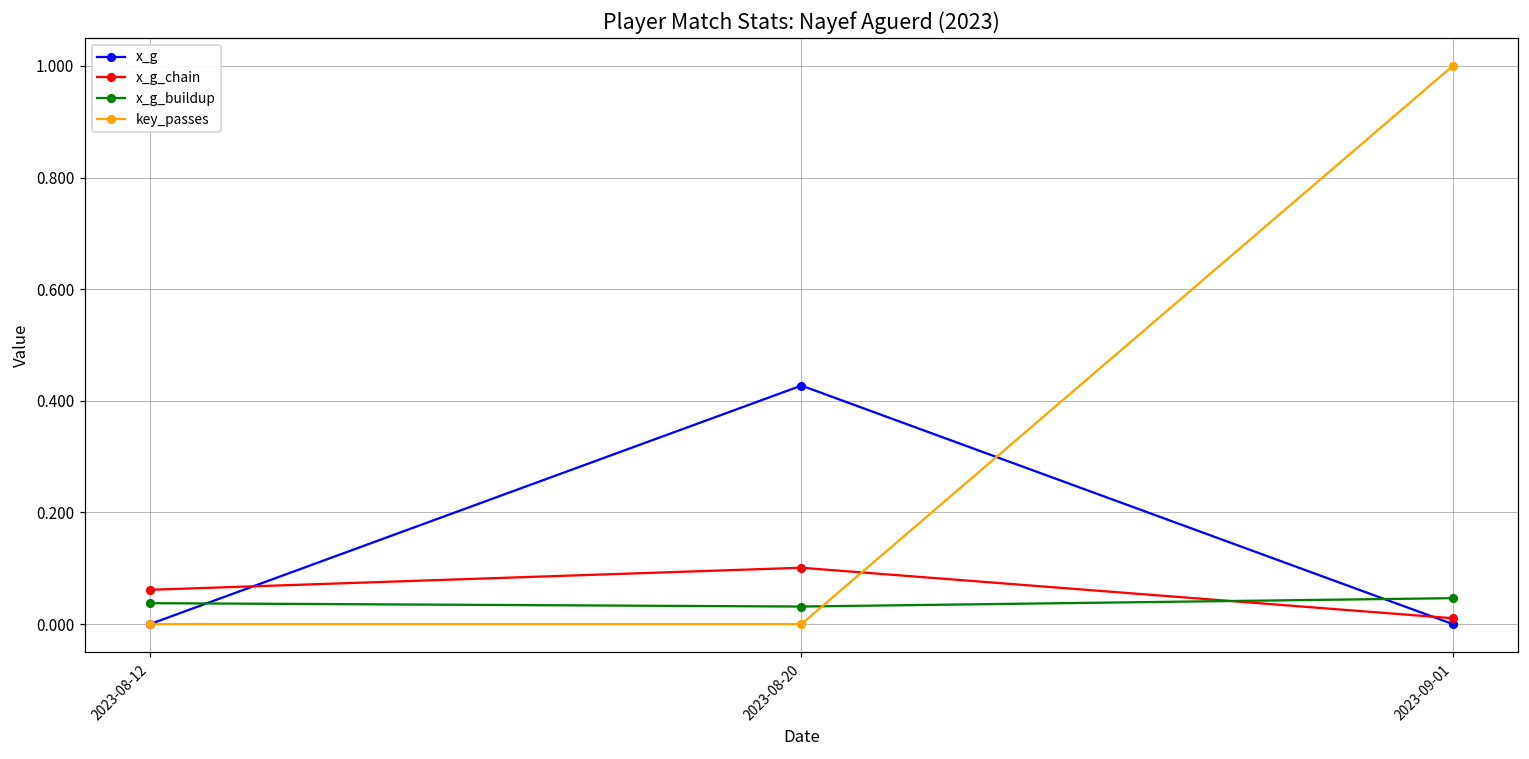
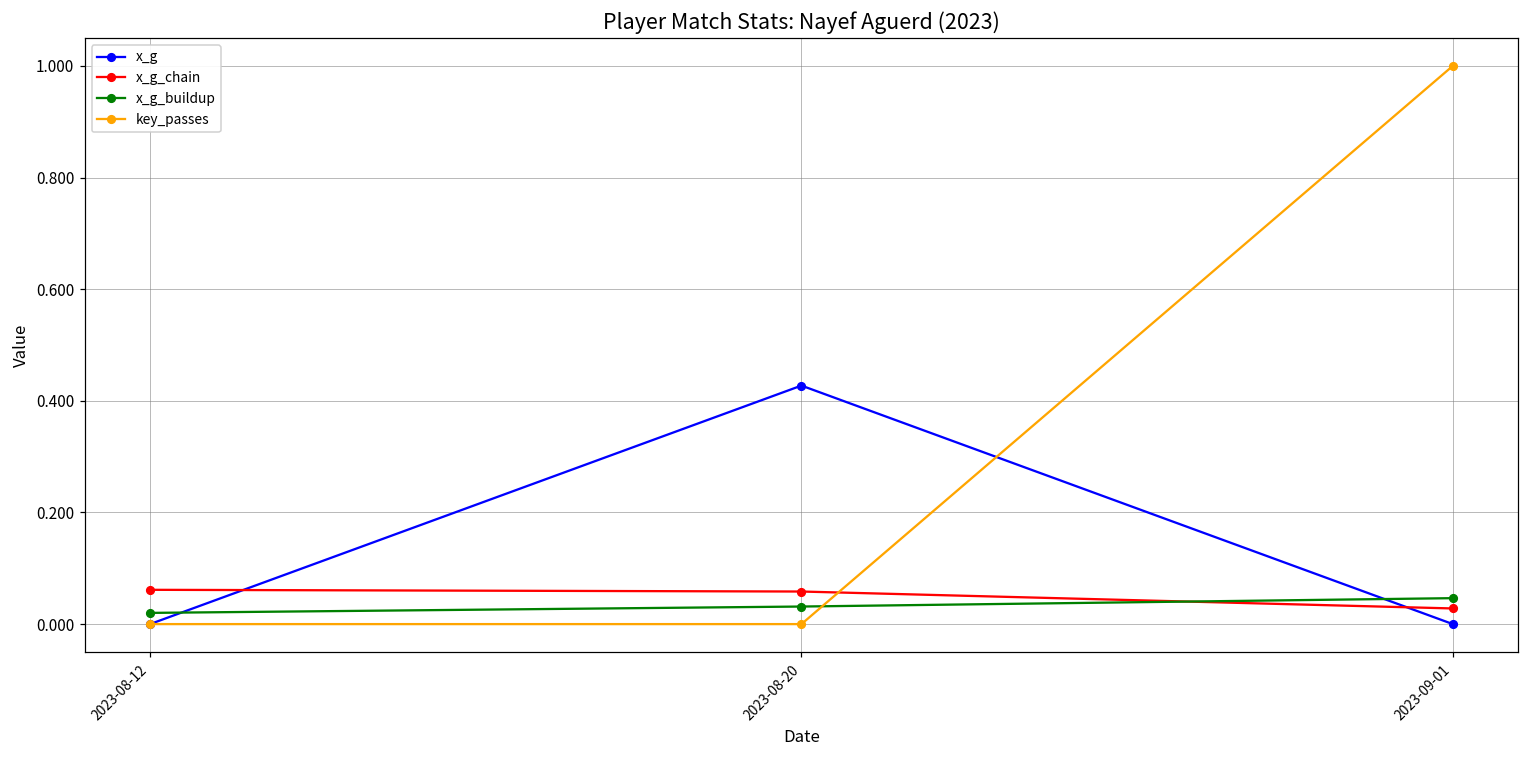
x_g_buildup, 2023-08-12: 0.04 -> 0.02
x_g_chain, 2023-08-20: 0.10 -> 0.06
x_g_chain, 2023-09-01: 0.01 -> 0.03
